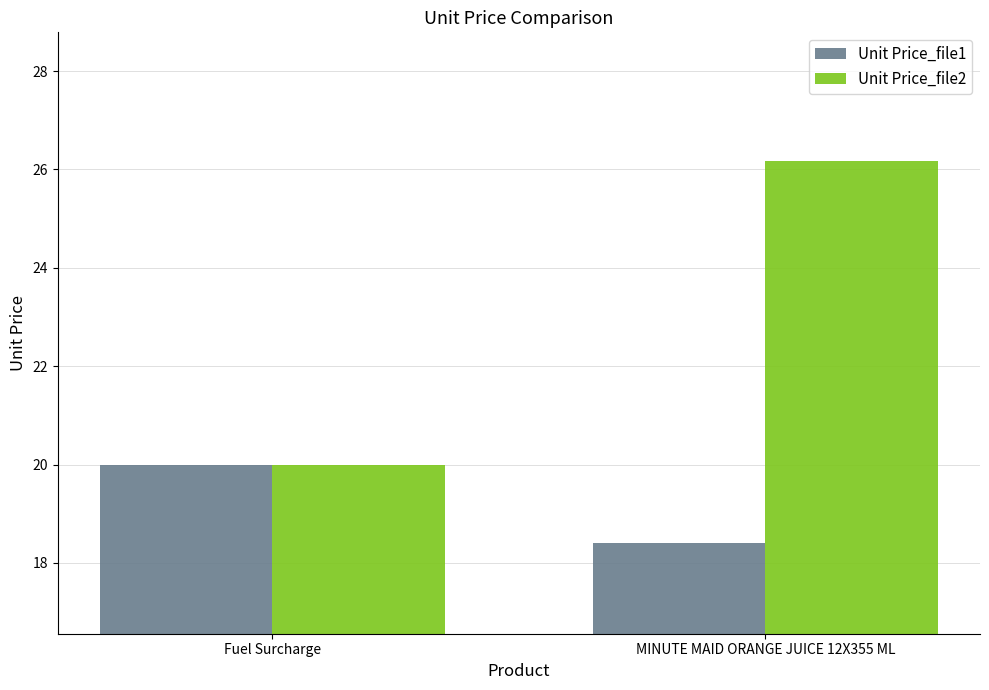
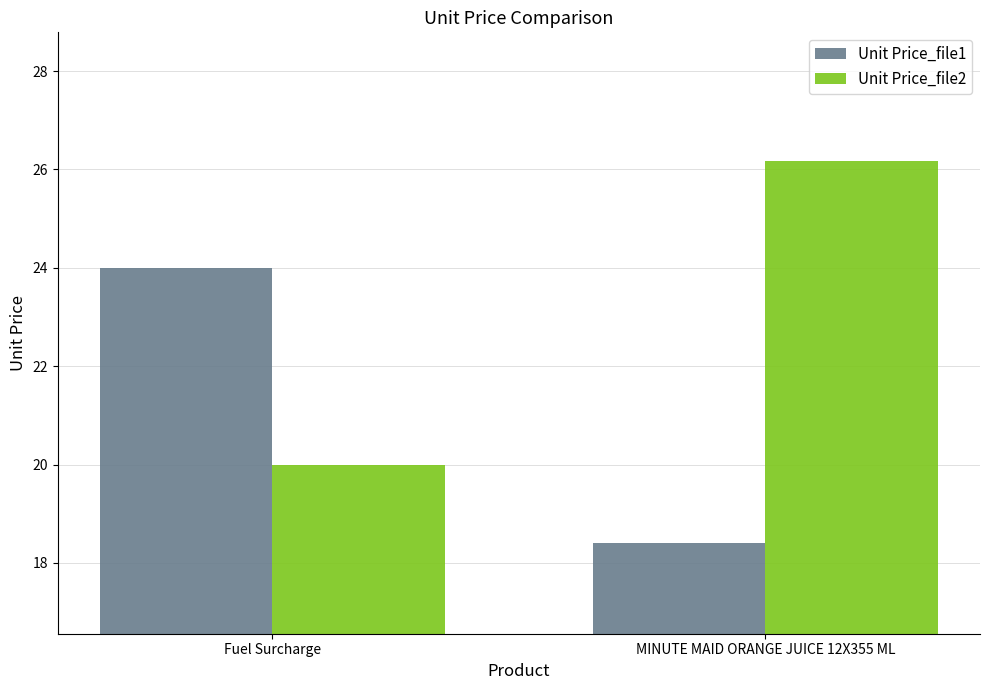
Unit Price_file1, Fuel Surcharge: 20 -> 24
